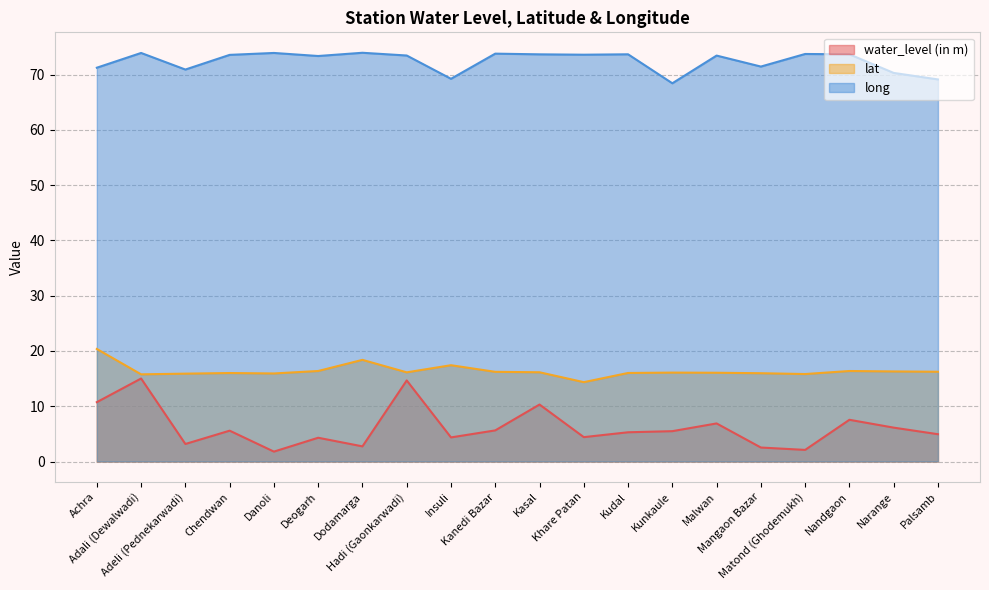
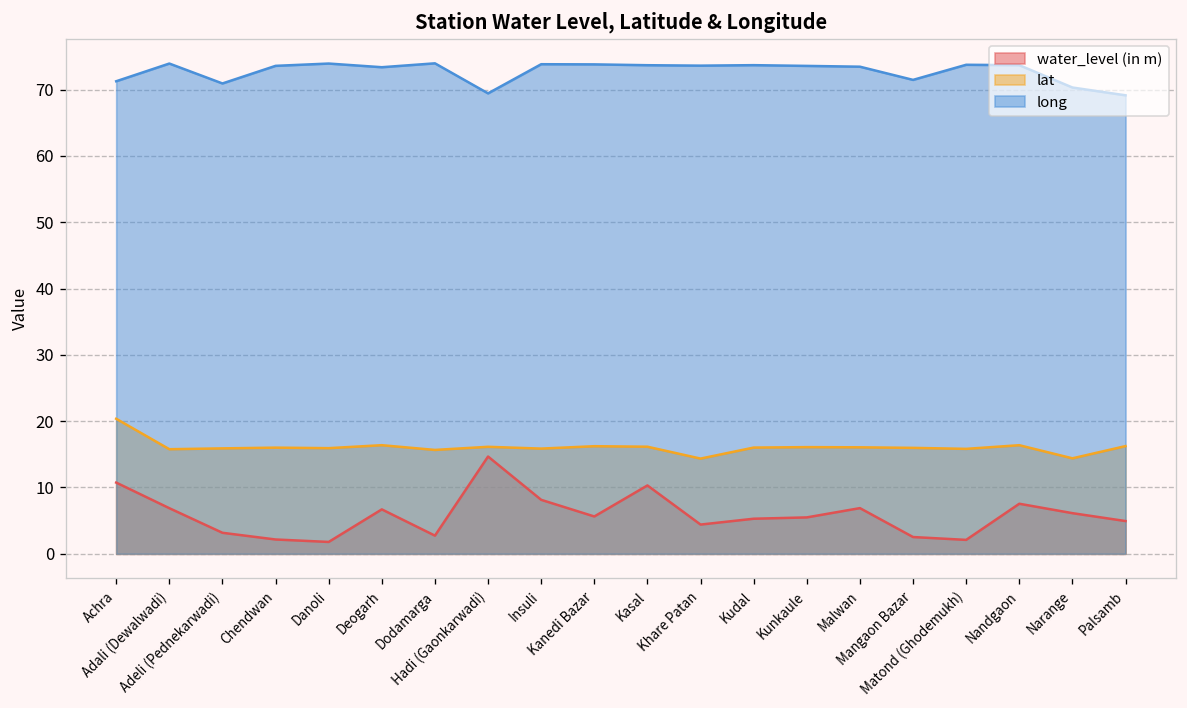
water_level (in m), Adali (Dewalwadi): 15 -> 7
water_level (in m), Chendwan: 6 -> 2
water_level (in m), Deogarh: 4 -> 7
lat, Dodamarga: 18 -> 16
long, Hadi (Gaonkarwadi): 73 -> 69
water_level (in m), Insuli: 4 -> 8
lat, Insuli: 17 -> 16
long, Insuli: 69 -> 74
long, Kunkaule: 68 -> 74
lat, Narange: 16 -> 14
